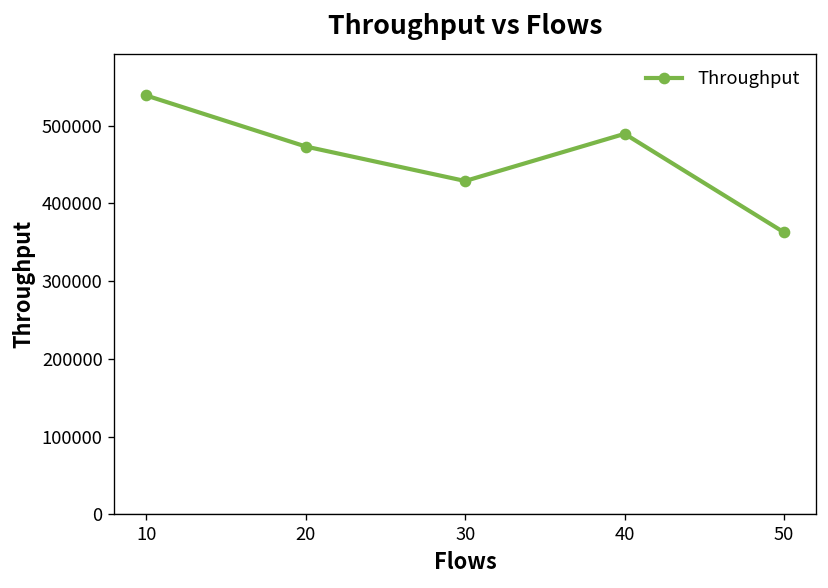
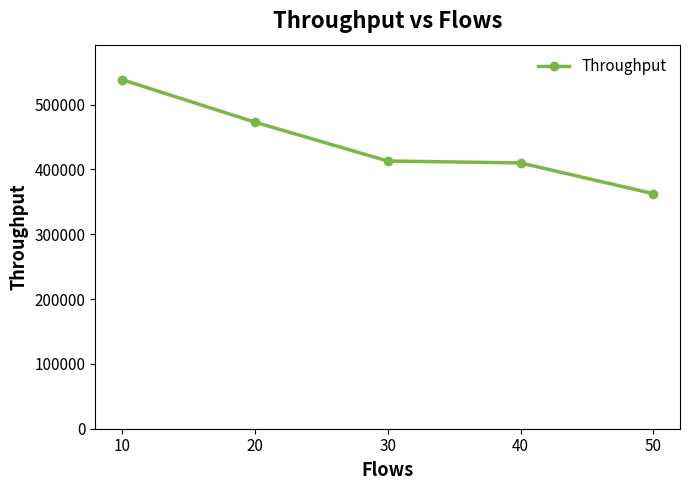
30: 430000 -> 410000
40: 490000 -> 410000
